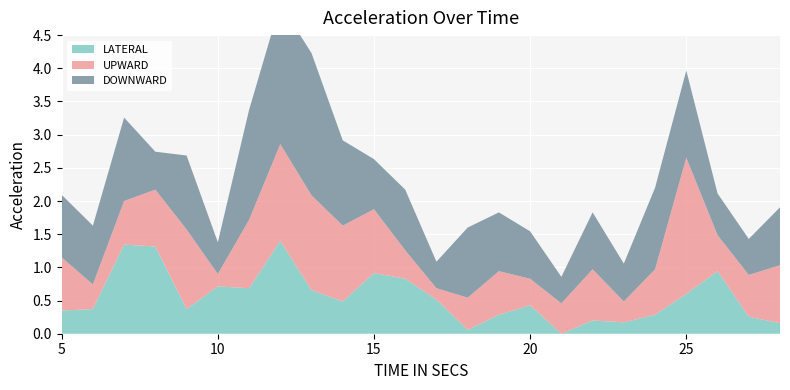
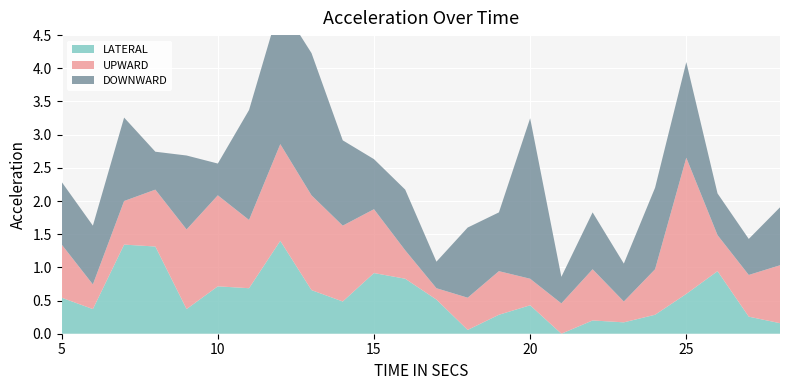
LATERAL, 5: 0.3 -> 0.5
UPWARD, 10: 0.2 -> 1.4
DOWNWARD, 20: 0.7 -> 2.4
DOWNWARD, 25: 1.3 -> 1.4
